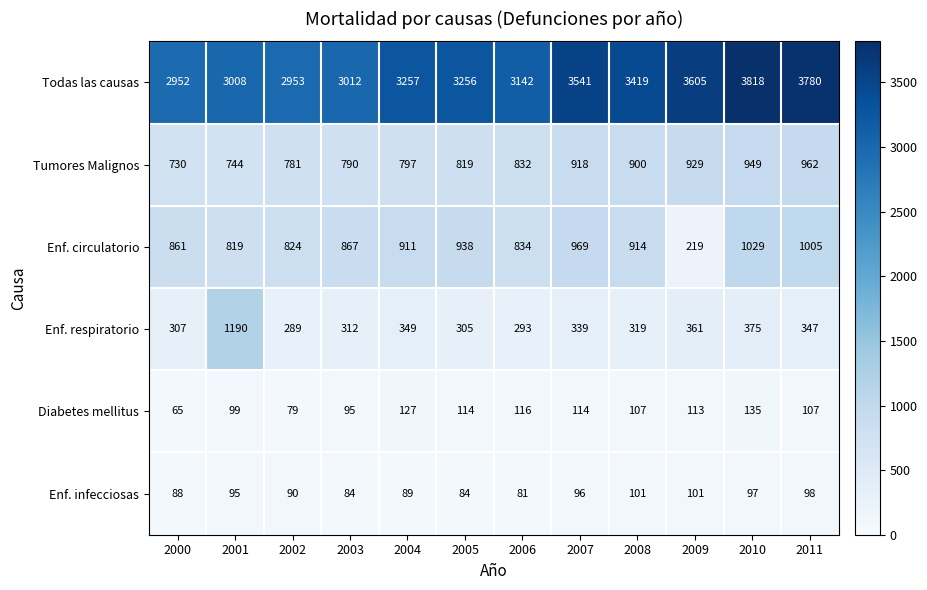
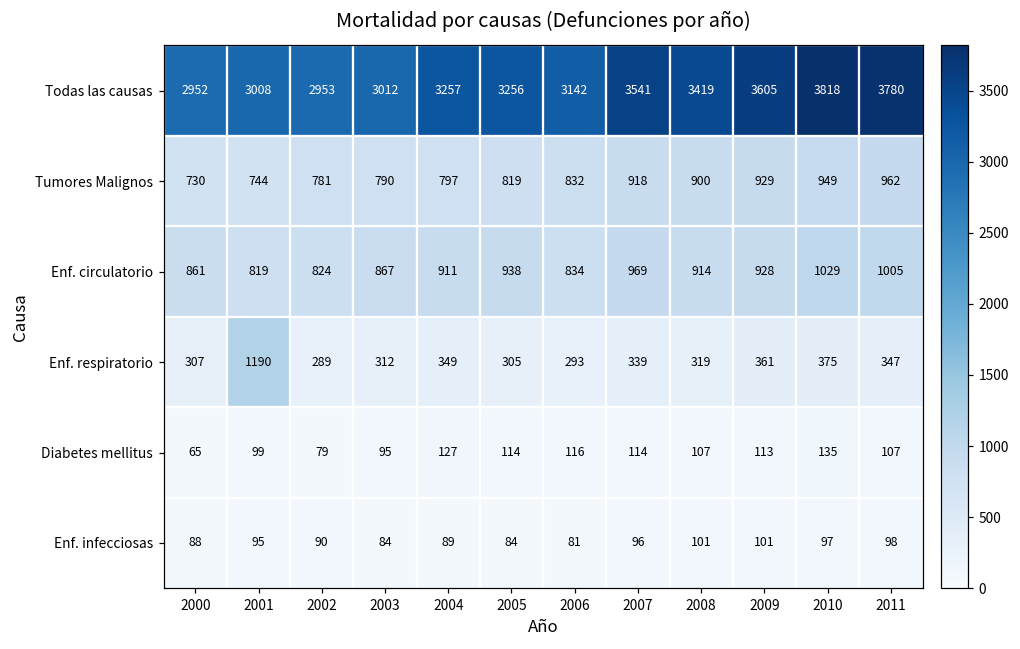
Enf. circulatorio, 2009: 219 -> 928
